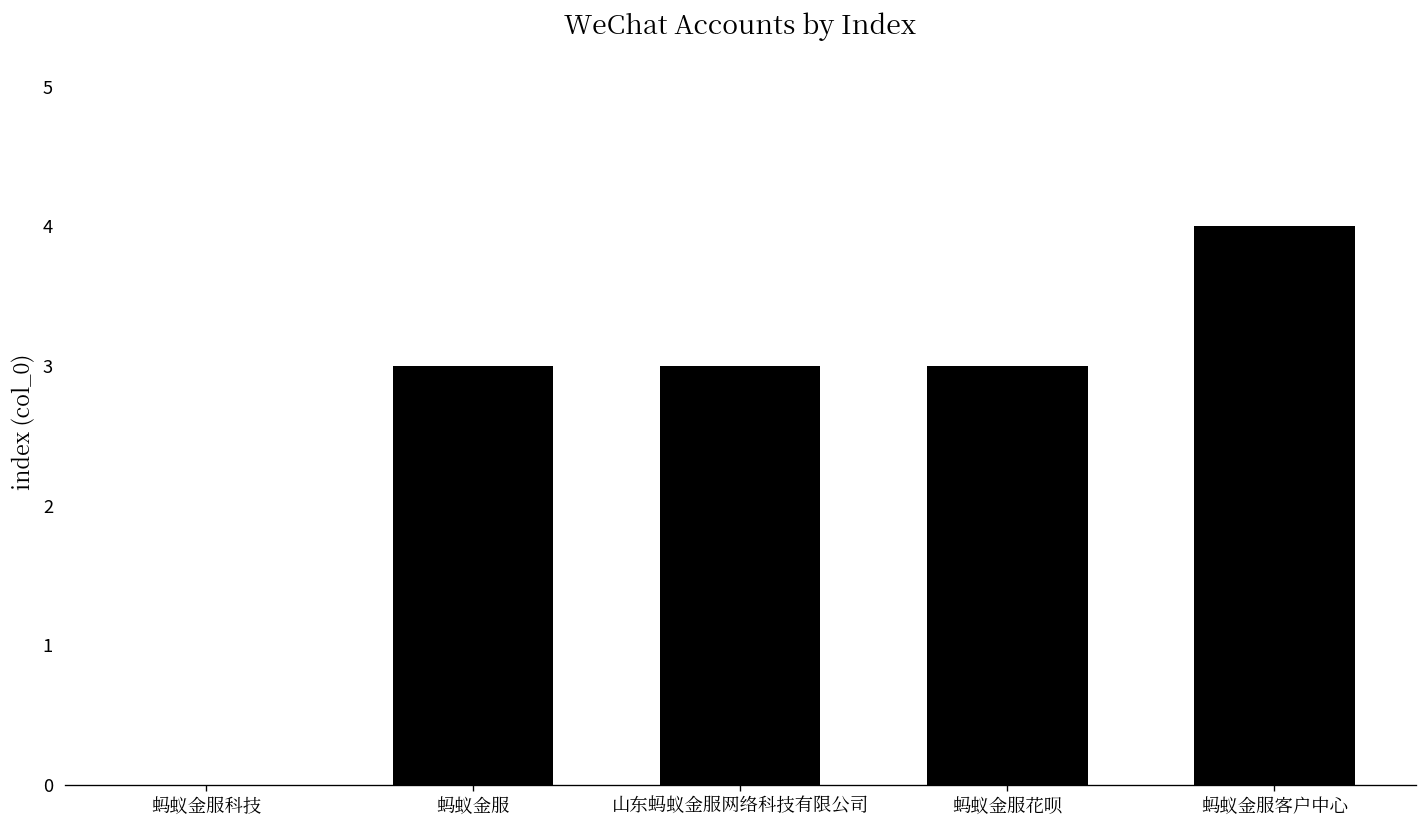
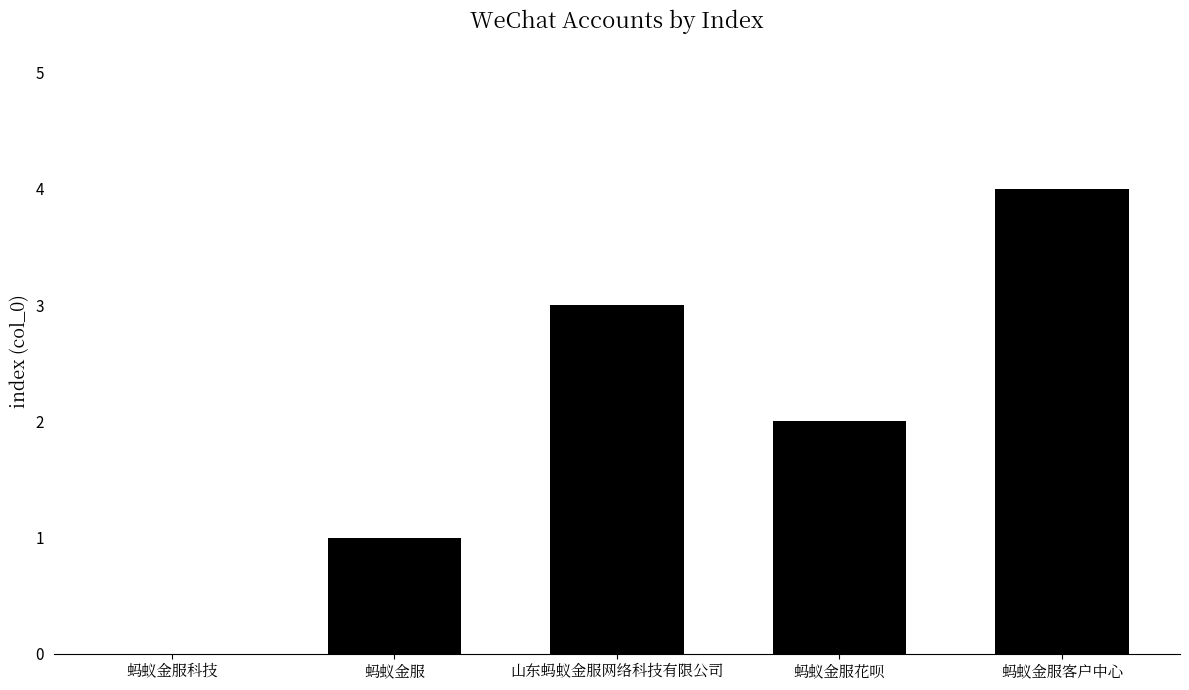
蚂蚁金服: 3 -> 1
蚂蚁金服花呗: 3 -> 2
